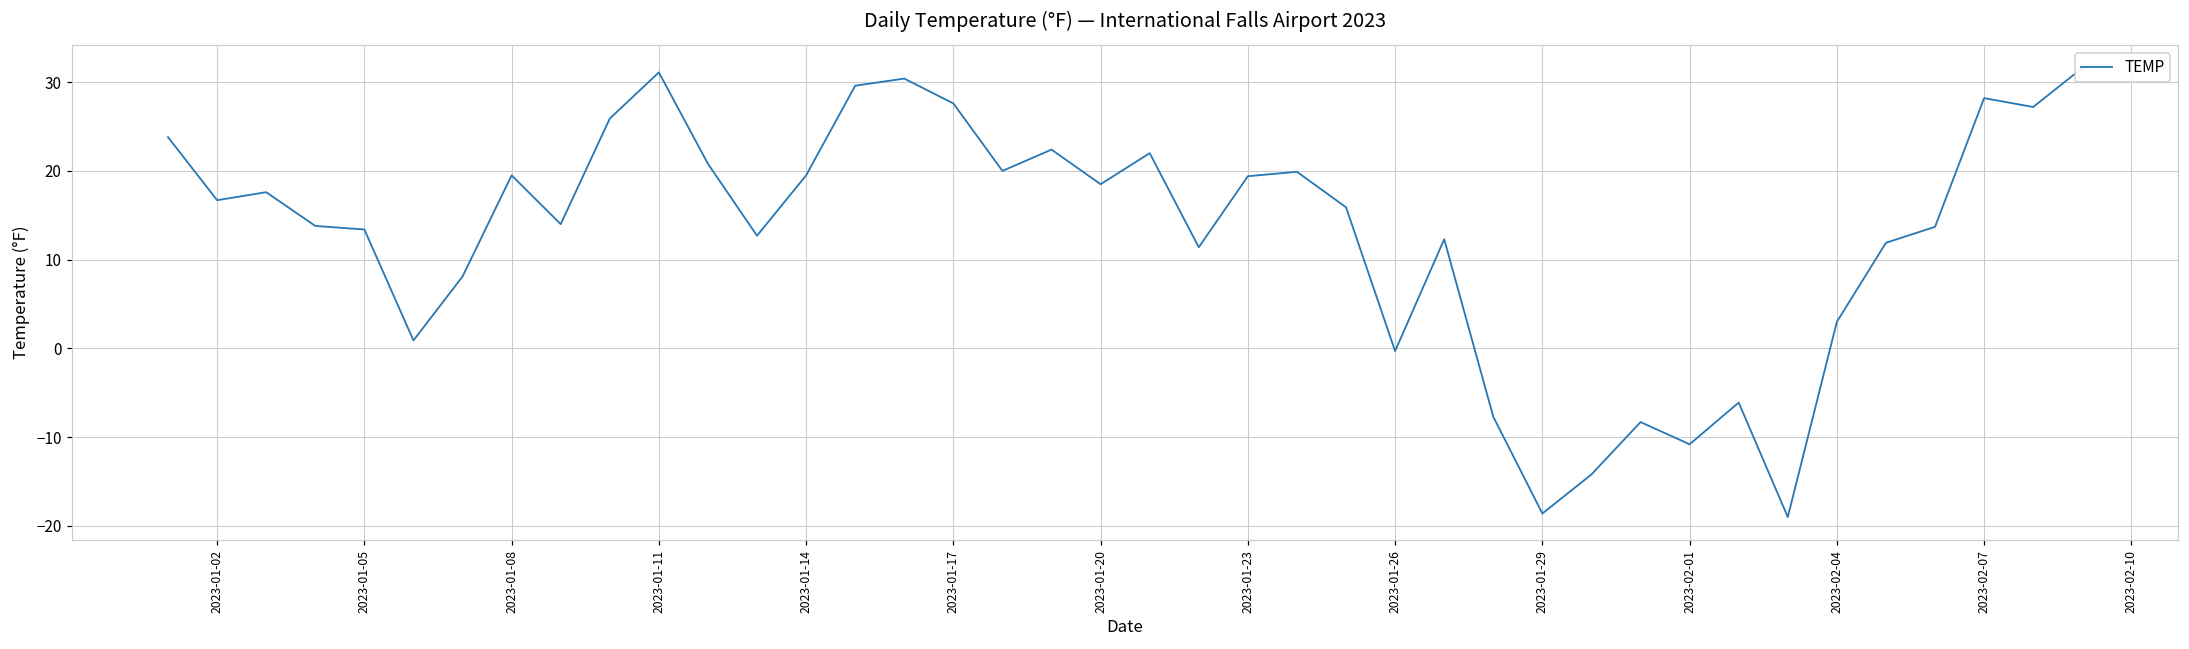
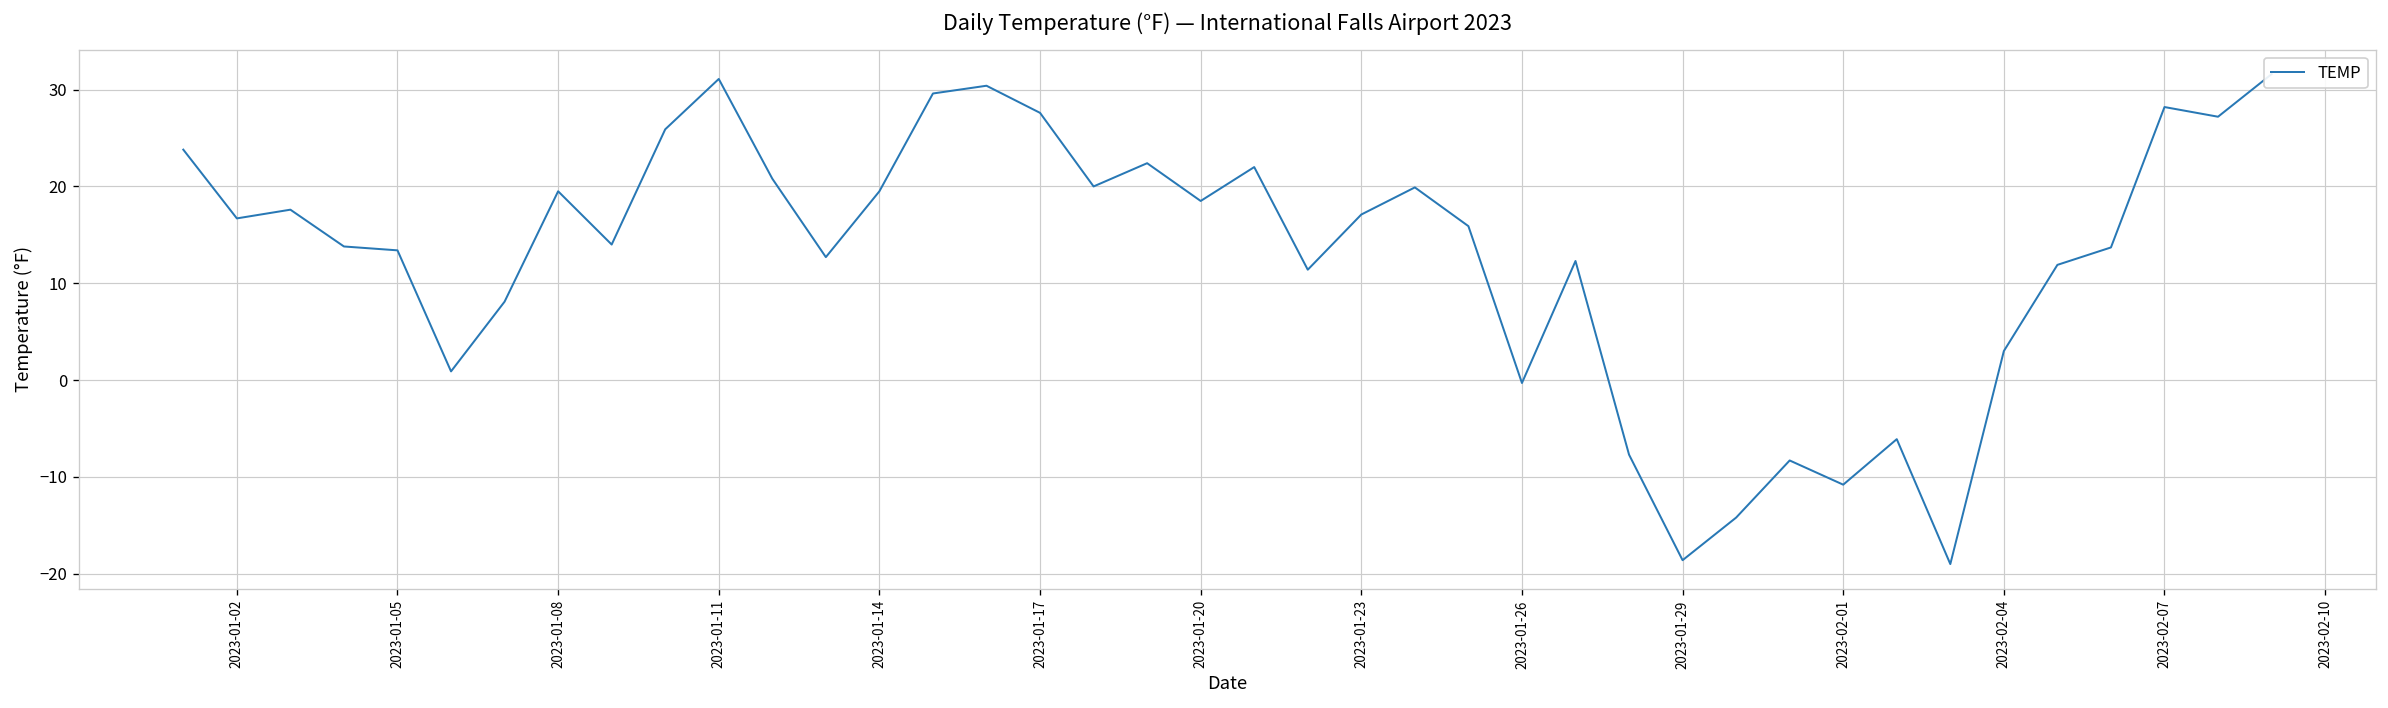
2023-01-23: 19 -> 17
